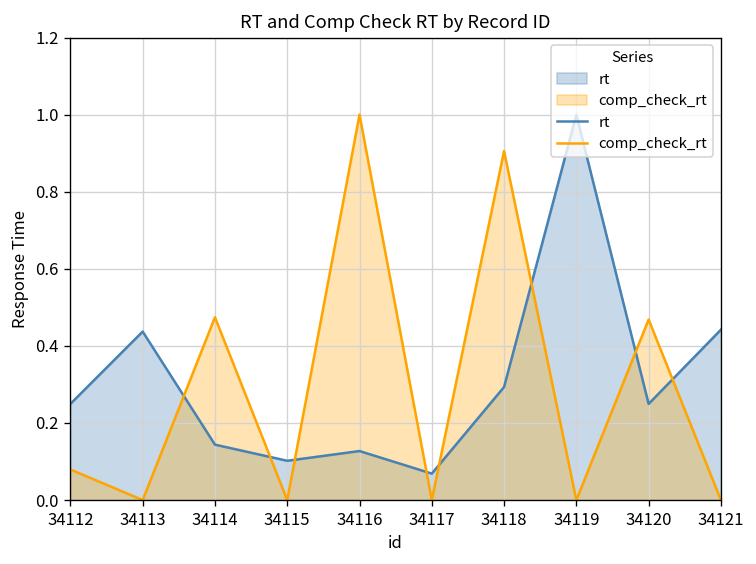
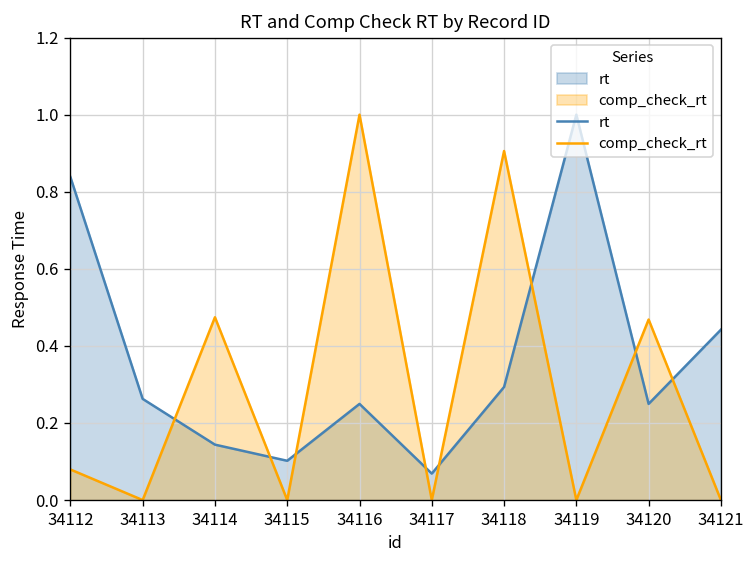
rt, 34112: 0.25 -> 0.84
rt, 34113: 0.44 -> 0.26
rt, 34116: 0.13 -> 0.25
